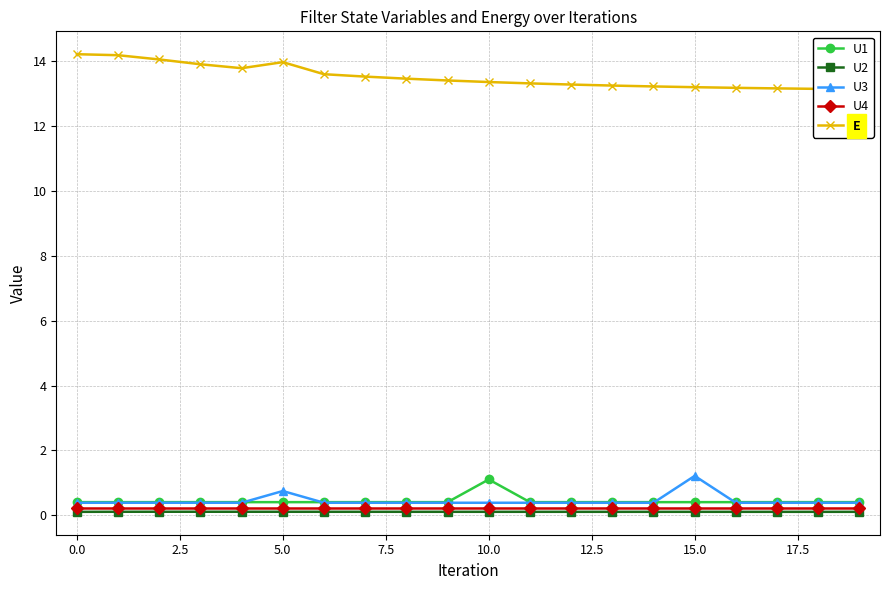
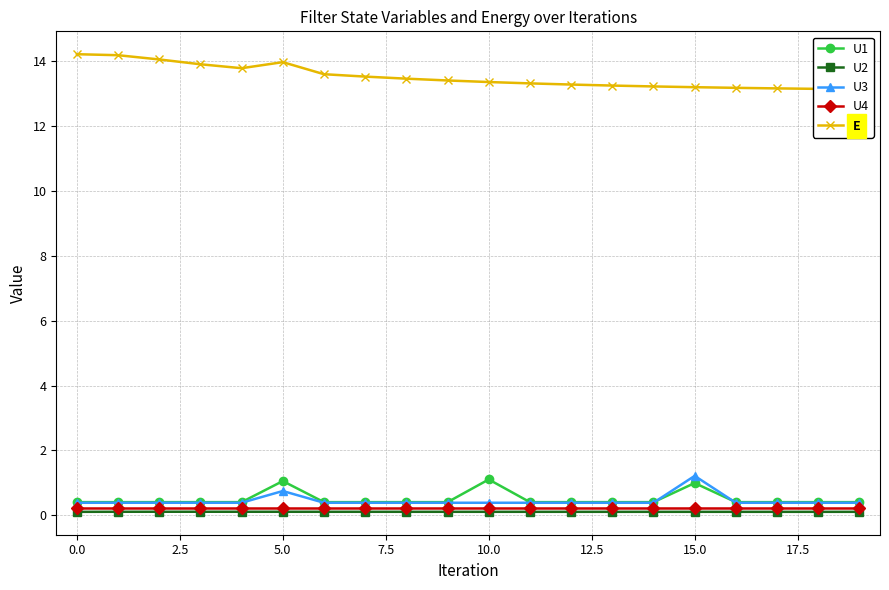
U1, 5.0: 0.4 -> 1.1
U1, 15.0: 0.4 -> 1.0
